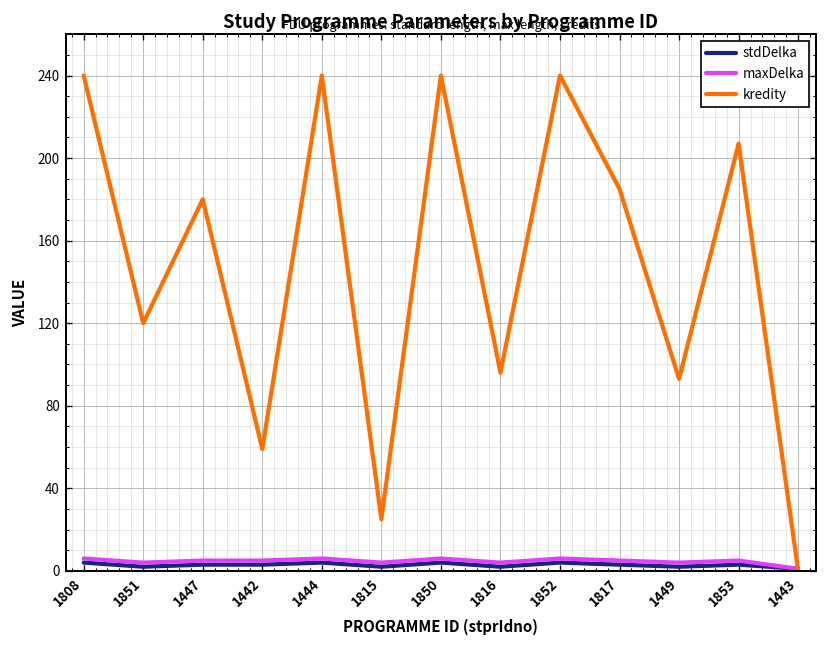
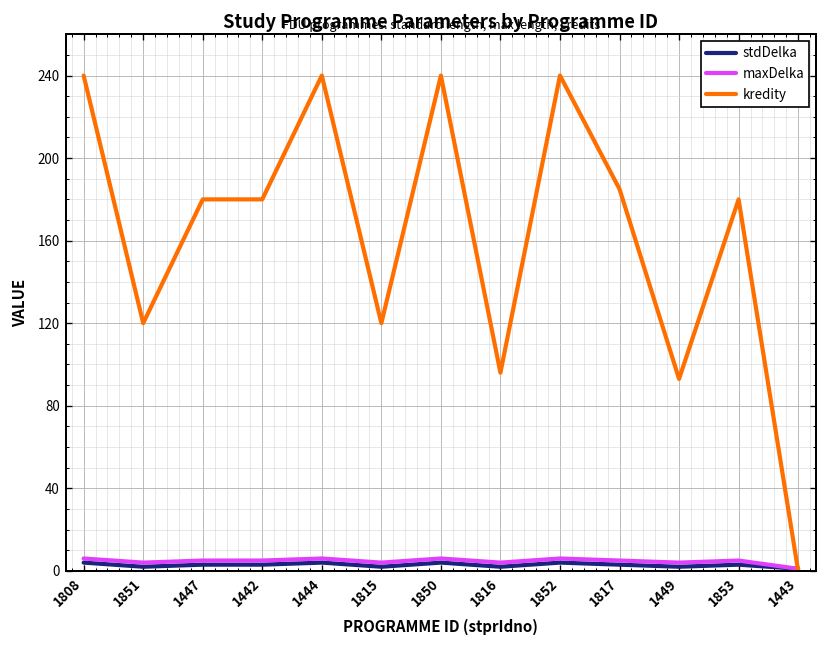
kredity, 1442: 59 -> 180
kredity, 1815: 25 -> 120
kredity, 1853: 207 -> 180
